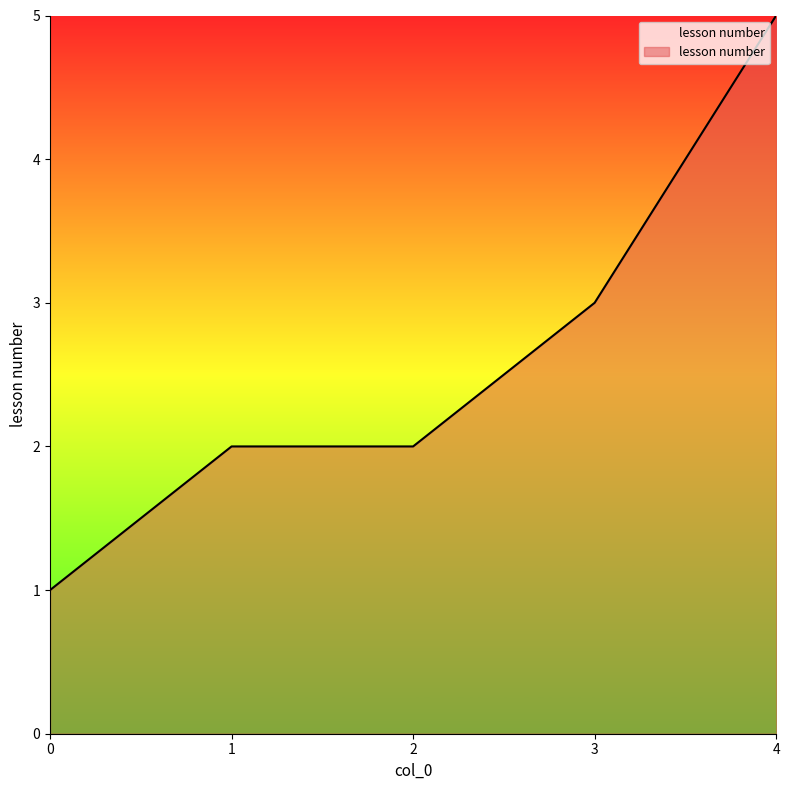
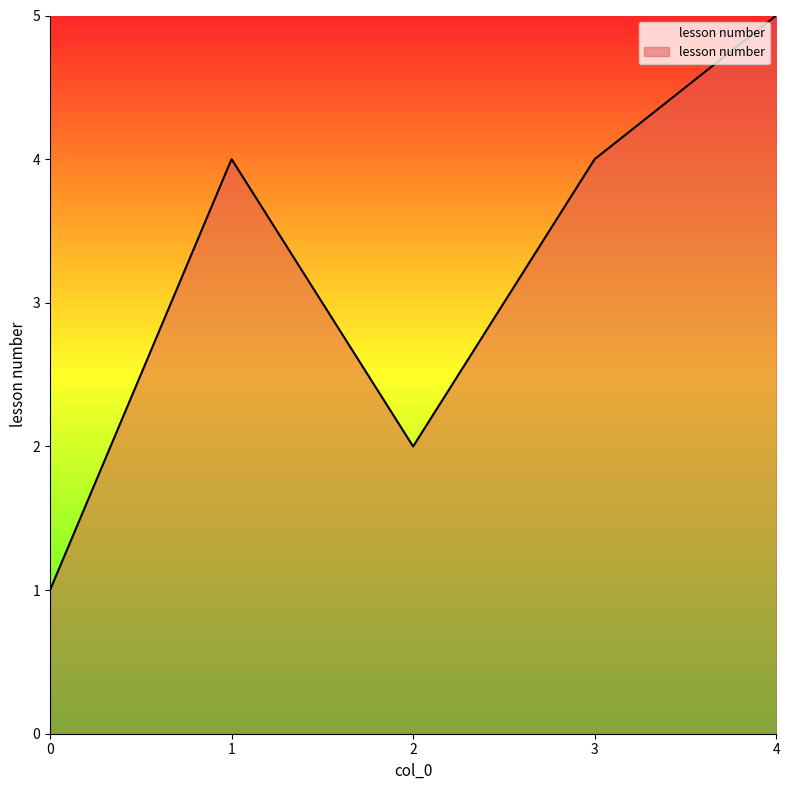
1: 2 -> 4
3: 3 -> 4
